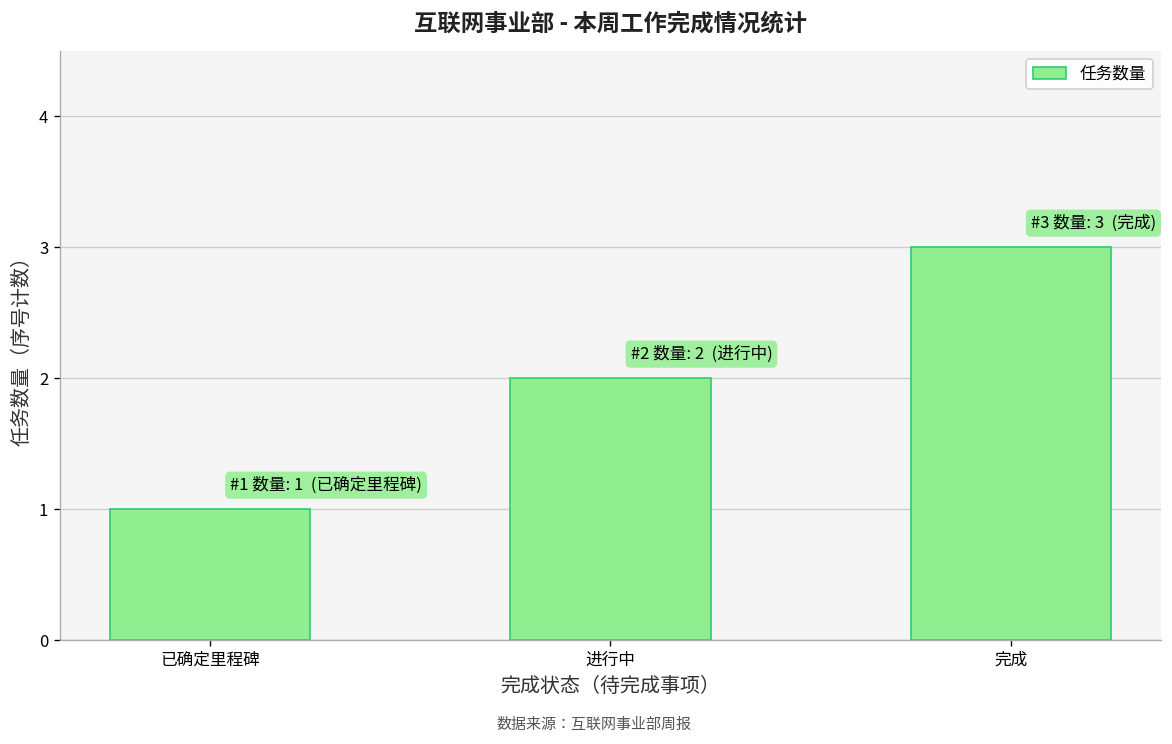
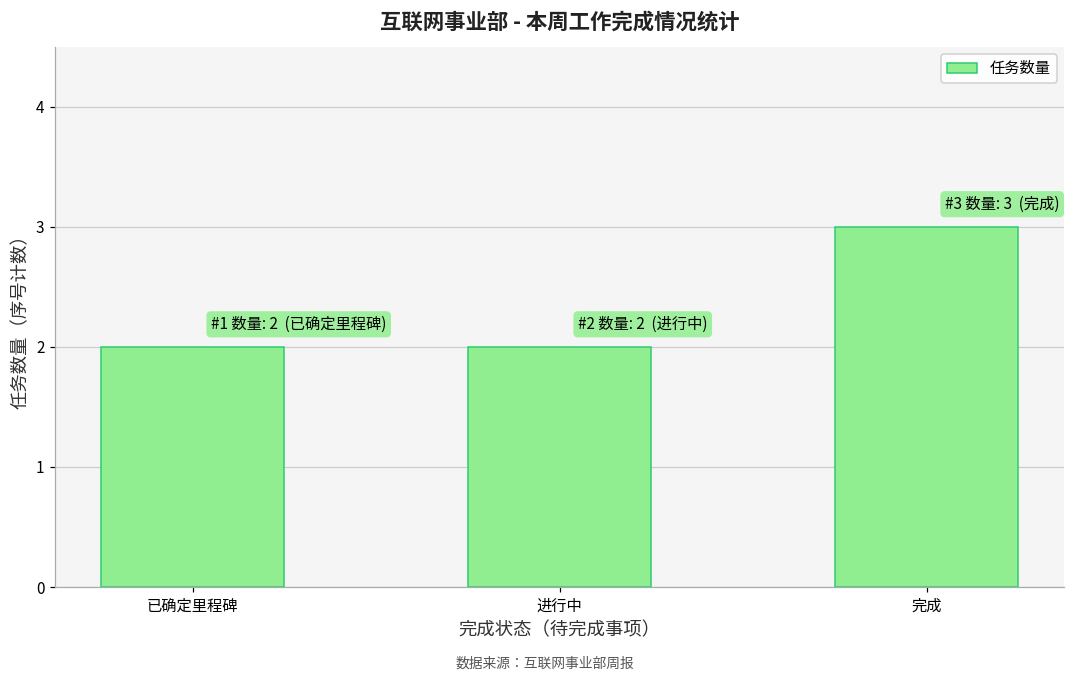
已确定里程碑: 1 -> 2
